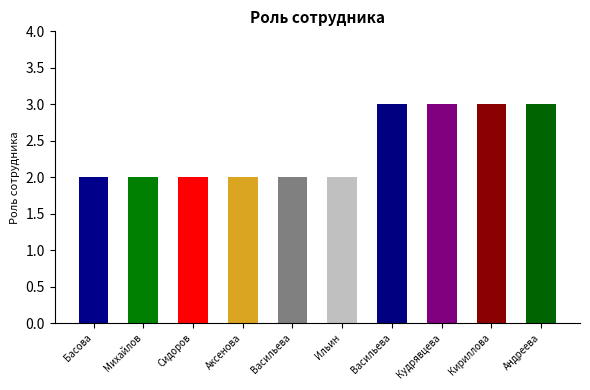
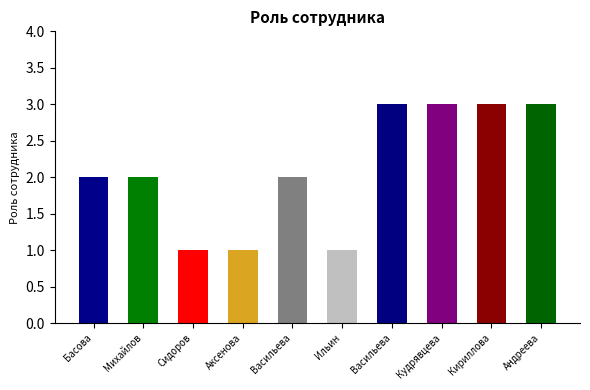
Сидоров: 2 -> 1
Аксенова: 2 -> 1
Ильин: 2 -> 1
